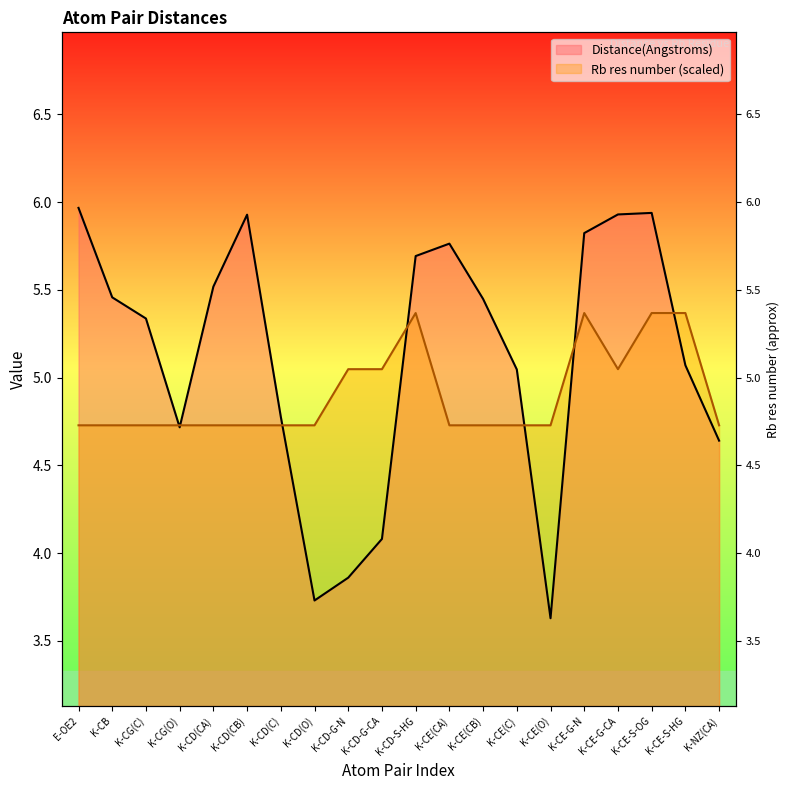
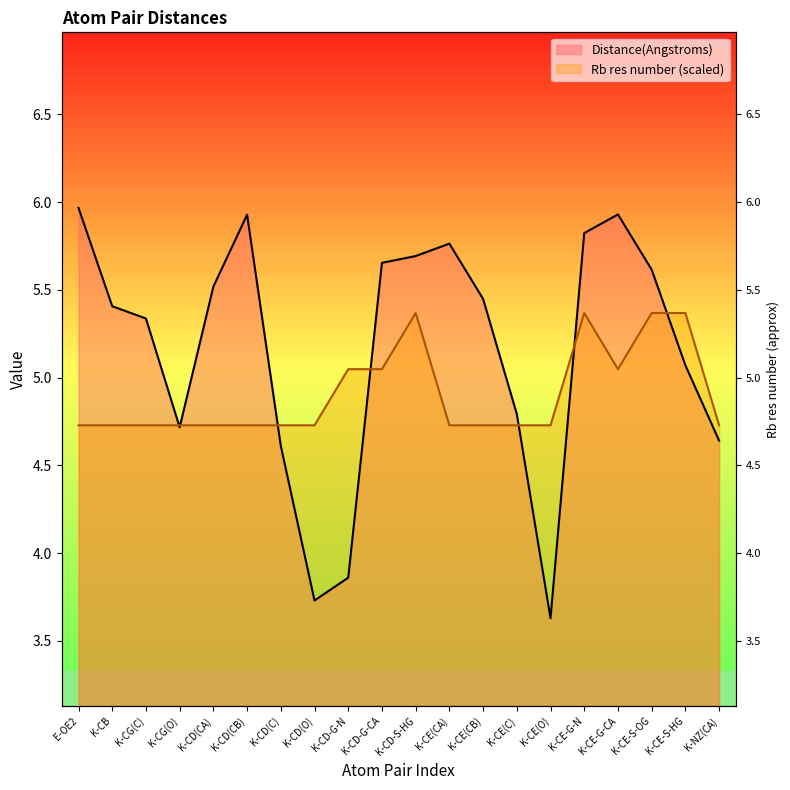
Distance(Angstroms), K-CB: 5.46 -> 5.41
Distance(Angstroms), K-CD(C): 4.78 -> 4.61
Distance(Angstroms), K-CD-G-CA: 4.08 -> 5.65
Distance(Angstroms), K-CE(C): 5.05 -> 4.79
Distance(Angstroms), K-CE-S-OG: 5.94 -> 5.61
